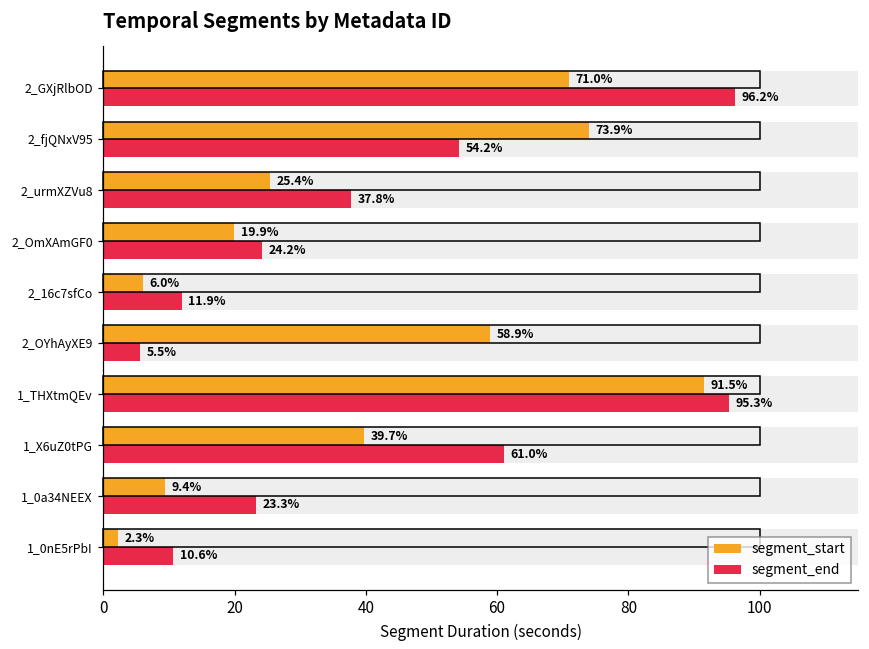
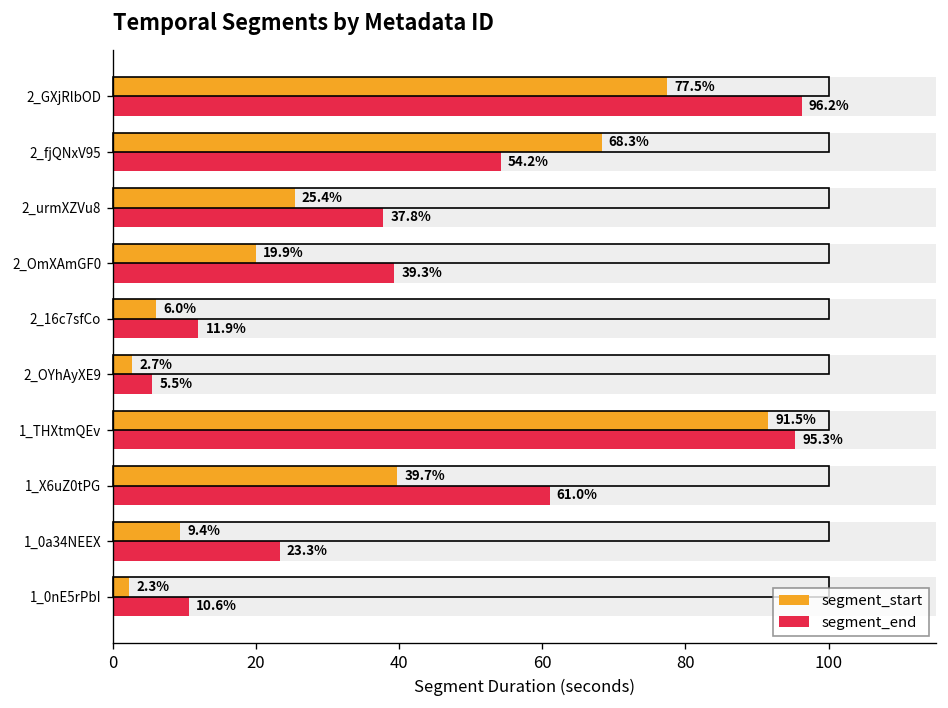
segment_start, 2_GXjRlbOD: 71.0% -> 77.5%
segment_start, 2_fjQNxV95: 73.9% -> 68.3%
segment_end, 2_OmXAmGF0: 24.2% -> 39.3%
segment_start, 2_OYhAyXE9: 58.9% -> 2.7%
